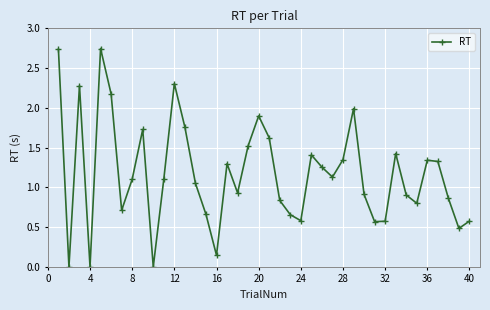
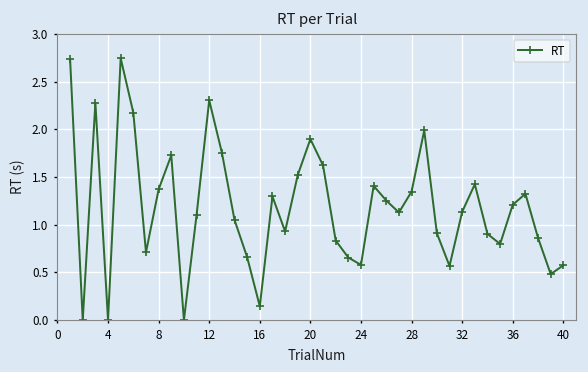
8: 1.1 -> 1.4
32: 0.6 -> 1.1
36: 1.3 -> 1.2
